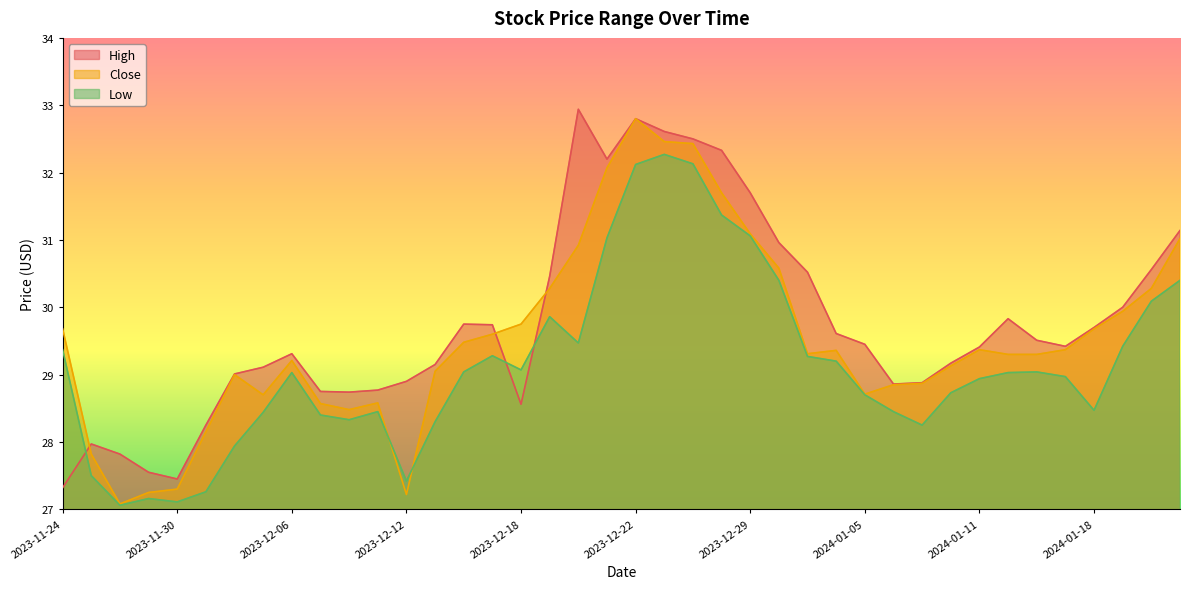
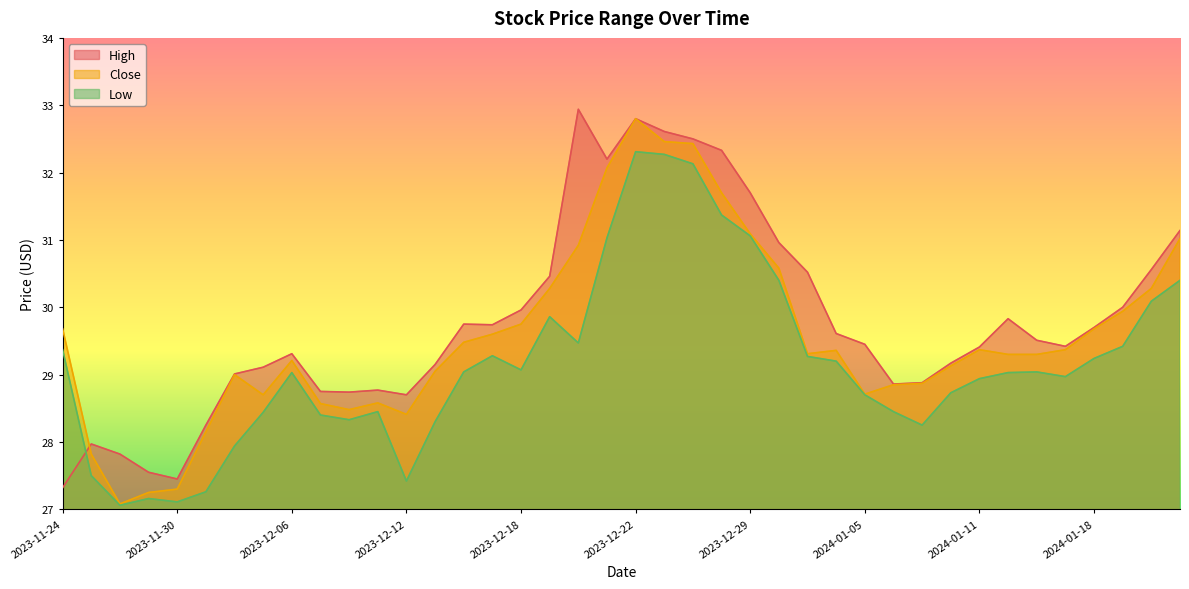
High, 2023-12-12: 28.9 -> 28.7
Close, 2023-12-12: 27.2 -> 28.4
High, 2023-12-18: 28.6 -> 30.0
Low, 2023-12-22: 32.1 -> 32.3
Low, 2024-01-18: 28.5 -> 29.2
